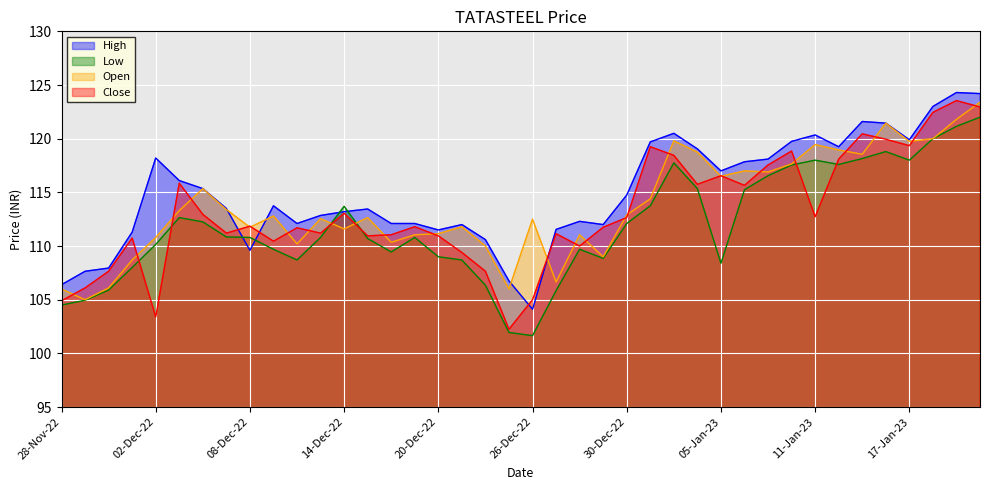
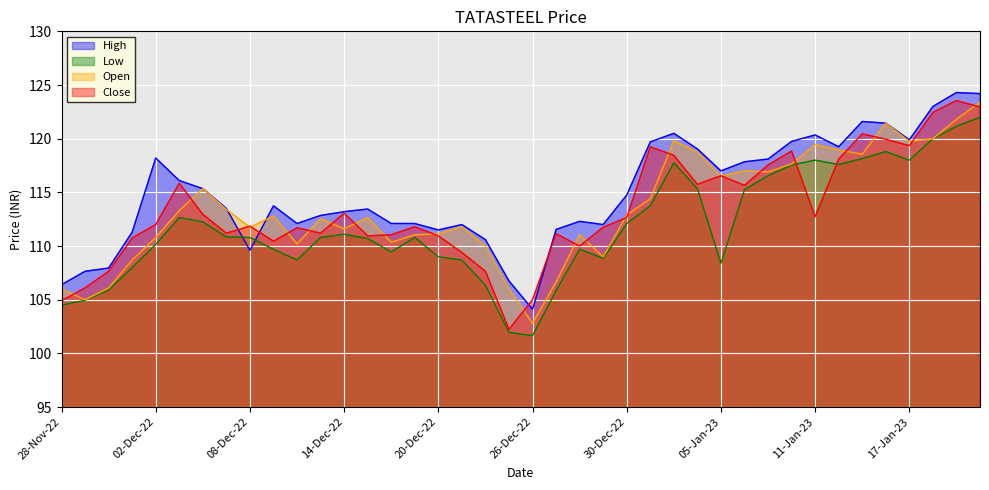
Close, 02-Dec-22: 103.4 -> 112.0
Low, 14-Dec-22: 113.7 -> 111.1
Open, 26-Dec-22: 112.5 -> 102.8
